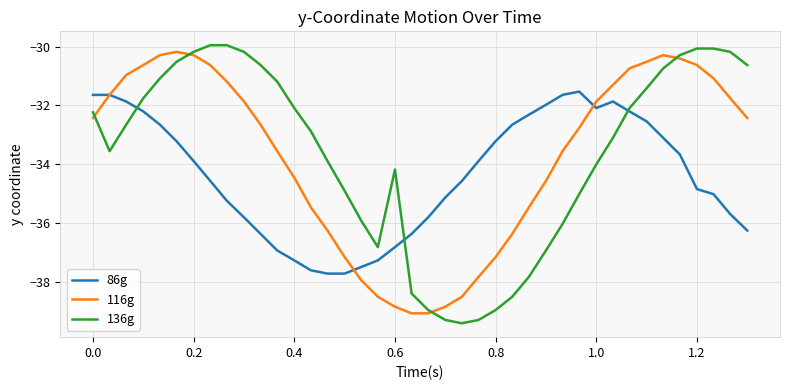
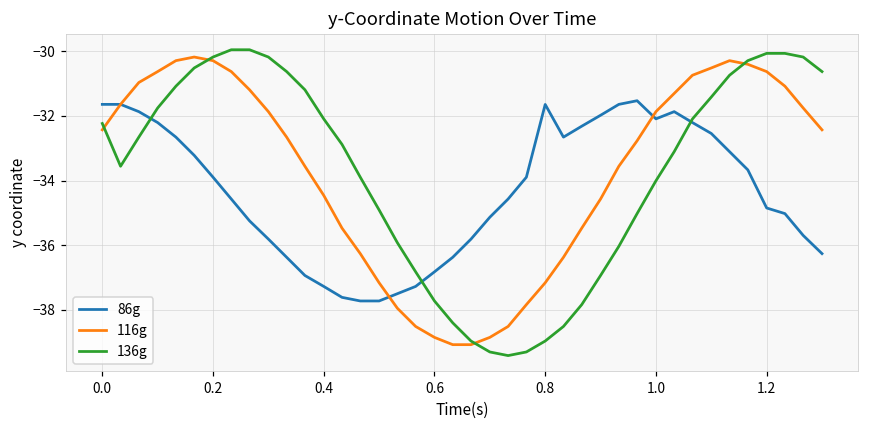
136g, 0.6: -34.2 -> -37.7
86g, 0.8: -33.2 -> -31.6
